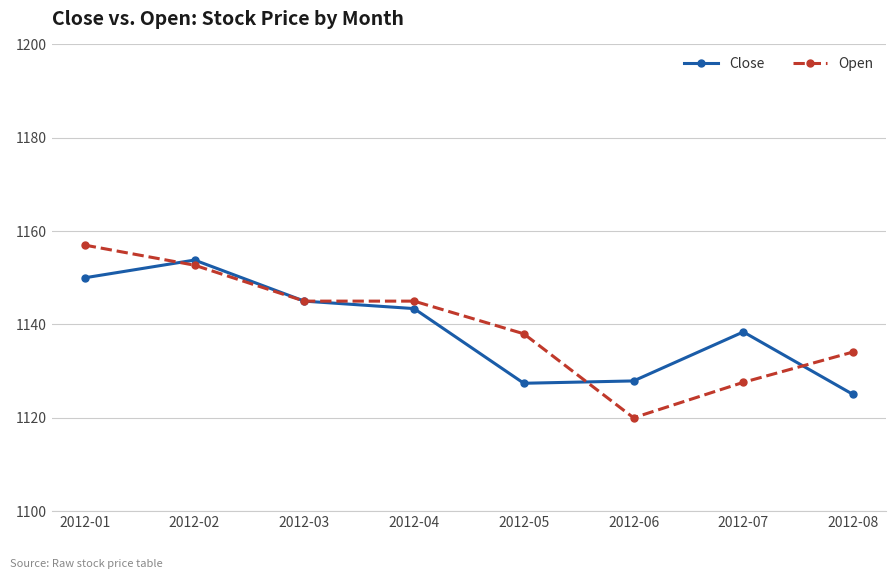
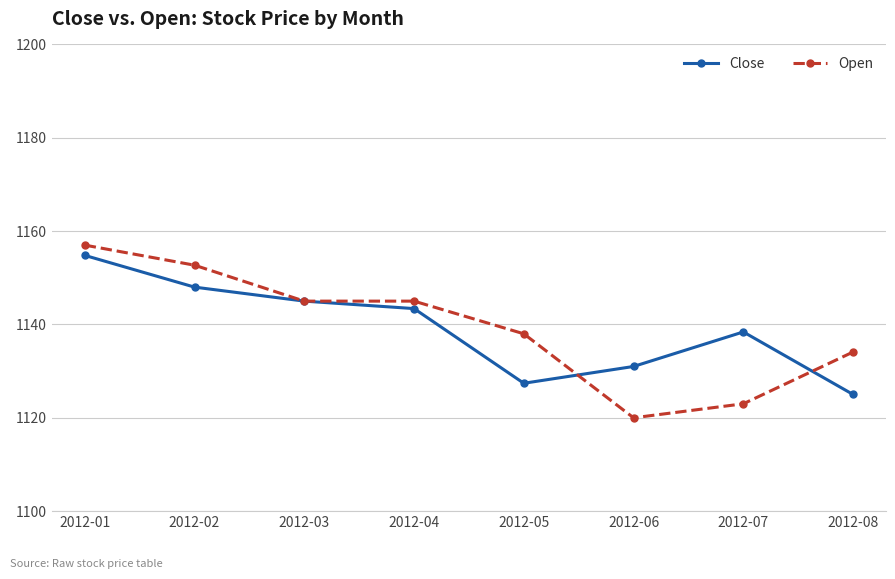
Close, 2012-01: 1150 -> 1155
Close, 2012-02: 1154 -> 1148
Close, 2012-06: 1128 -> 1131
Open, 2012-07: 1128 -> 1123
